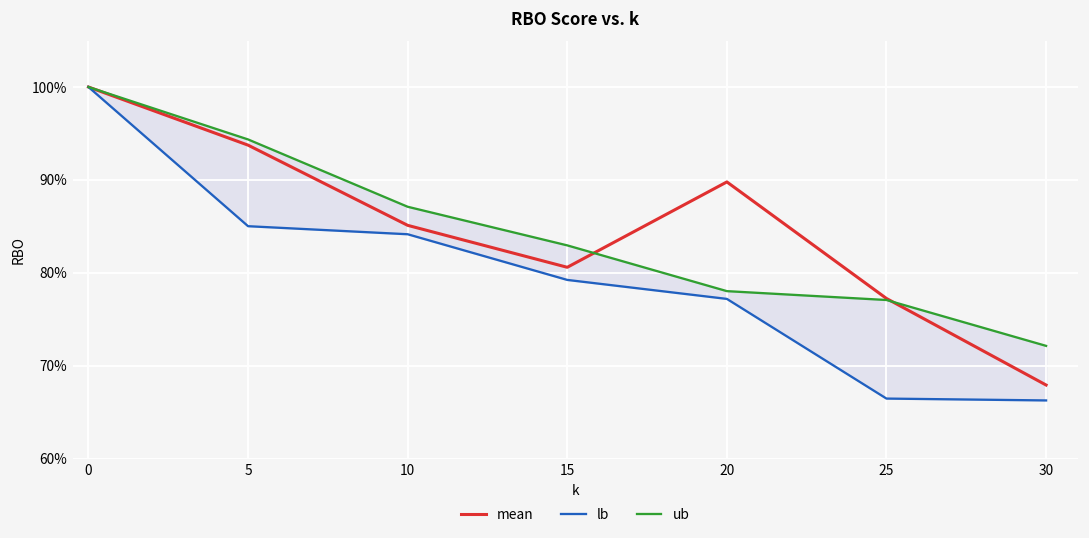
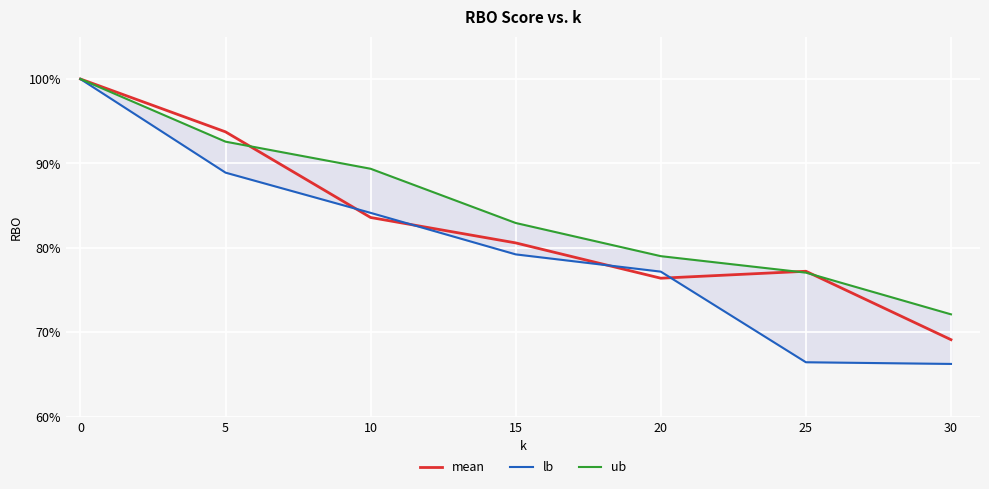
lb, 5: 85% -> 89%
ub, 5: 94% -> 93%
mean, 10: 85% -> 84%
ub, 10: 87% -> 89%
mean, 20: 90% -> 76%
ub, 20: 78% -> 79%
mean, 30: 68% -> 69%
